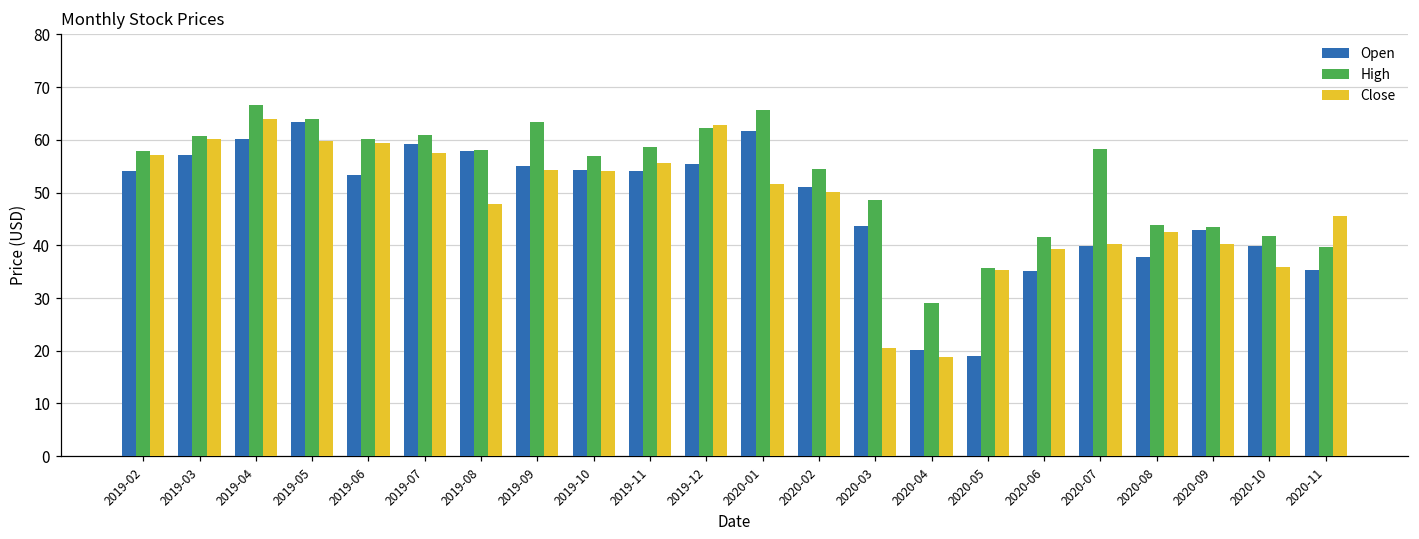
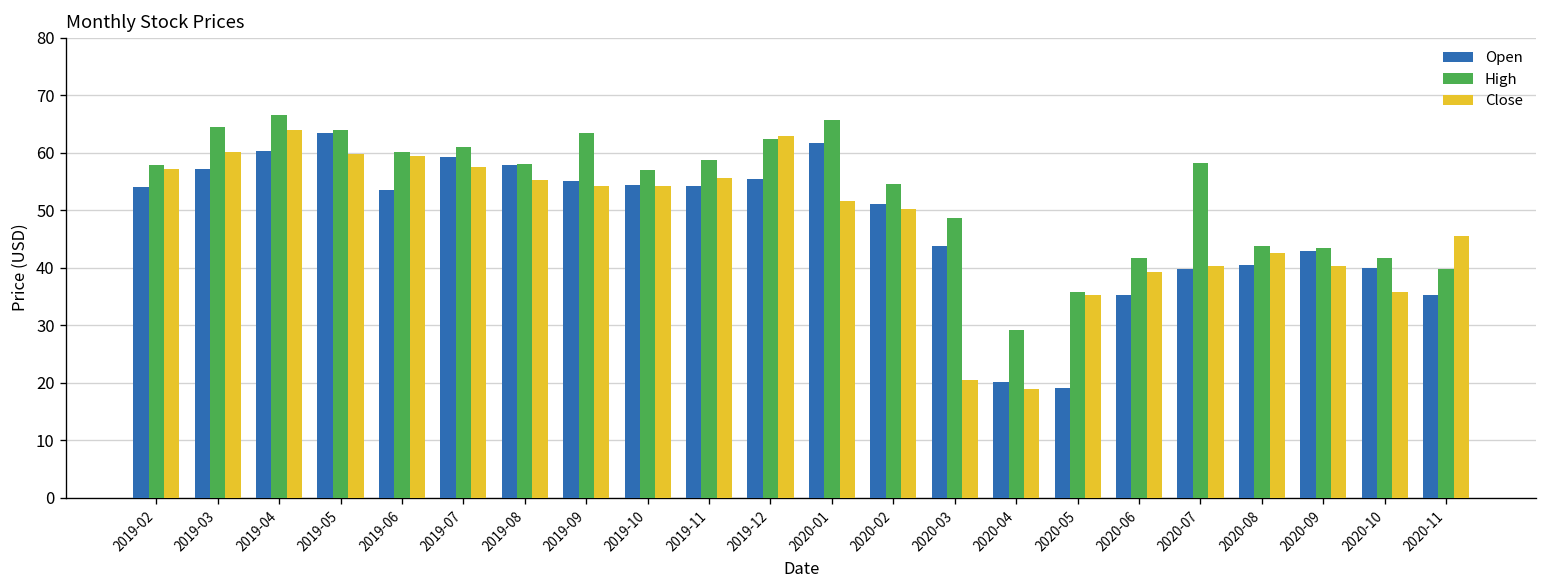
High, 2019-03: 61 -> 64
Close, 2019-08: 48 -> 55
Open, 2020-08: 38 -> 40
